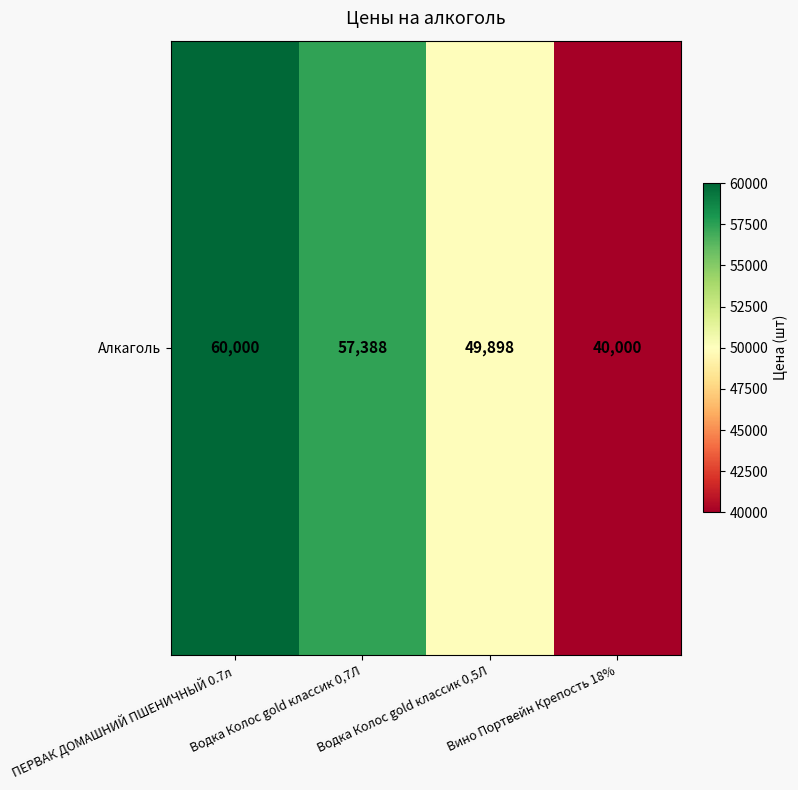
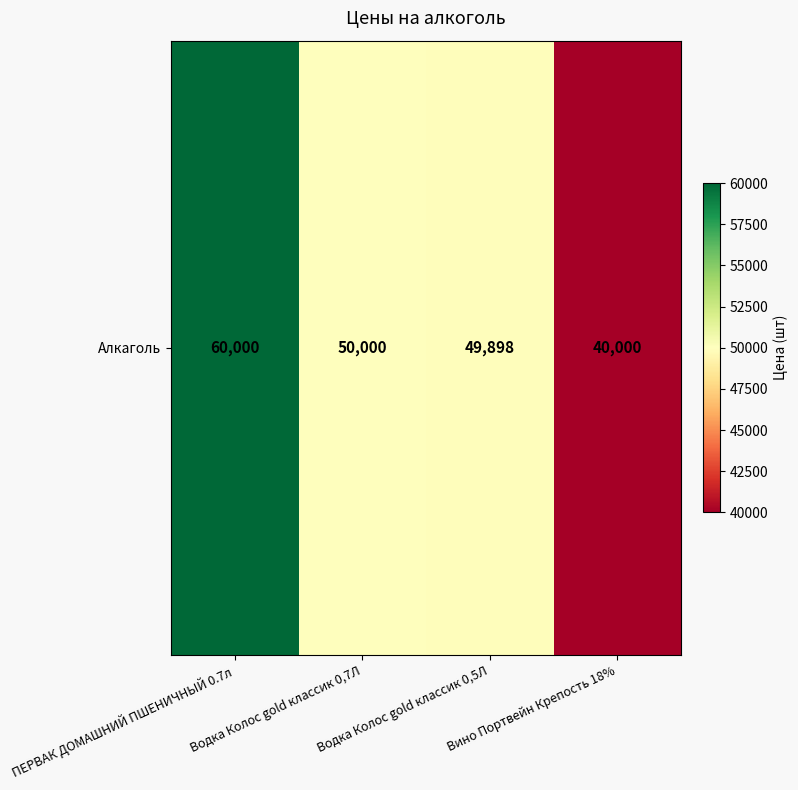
Алкаголь, Водка Колос gold классик 0,7Л: 57,388 -> 50,000
